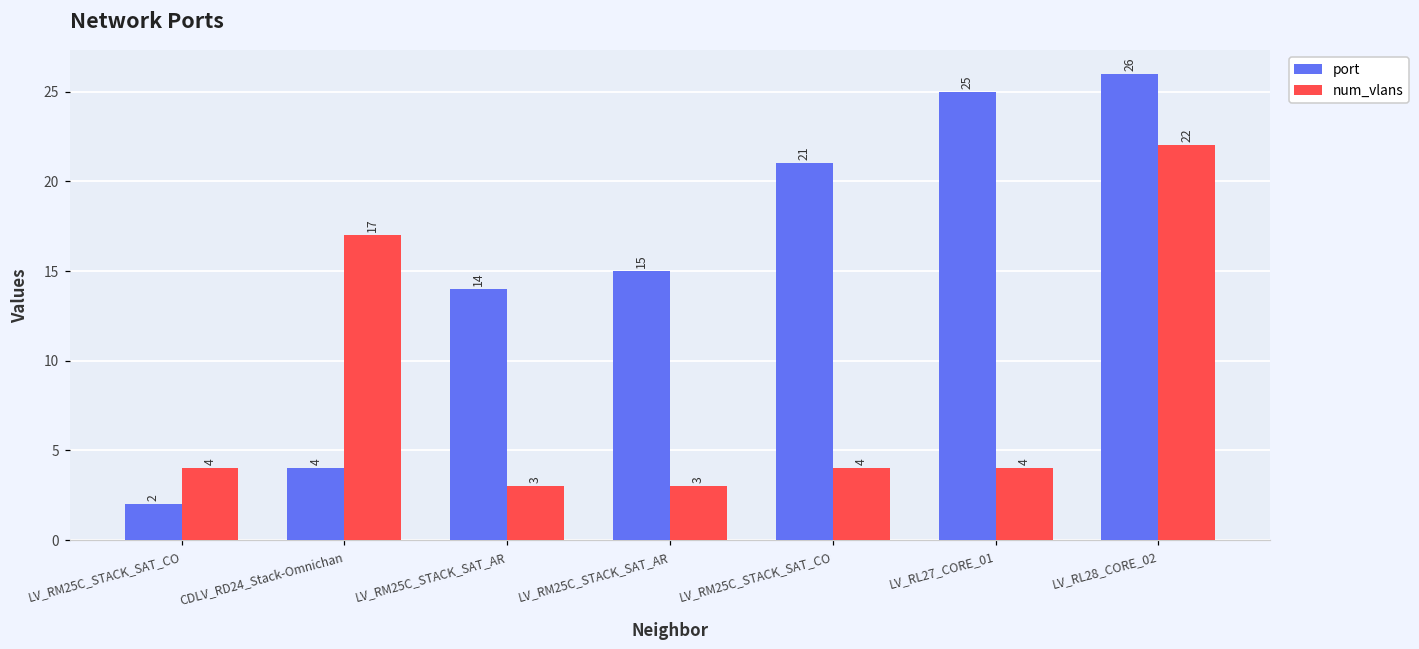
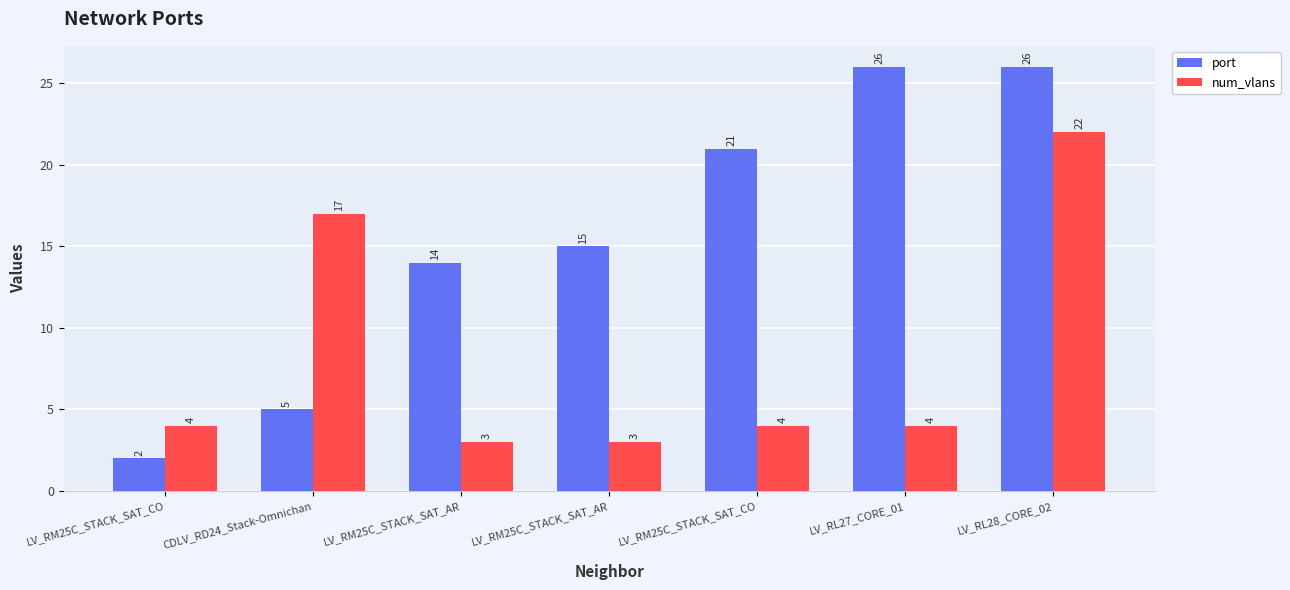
port, CDLV_RD24_Stack-Omnichan: 4 -> 5
port, LV_RL27_CORE_01: 25 -> 26
